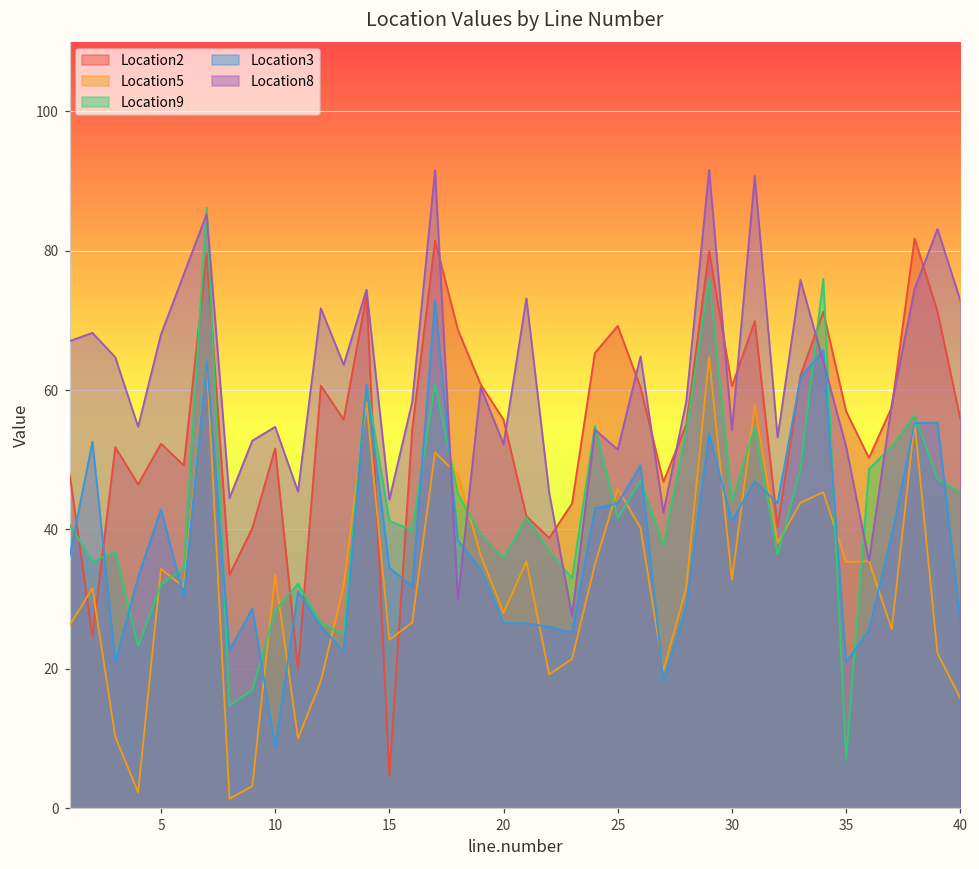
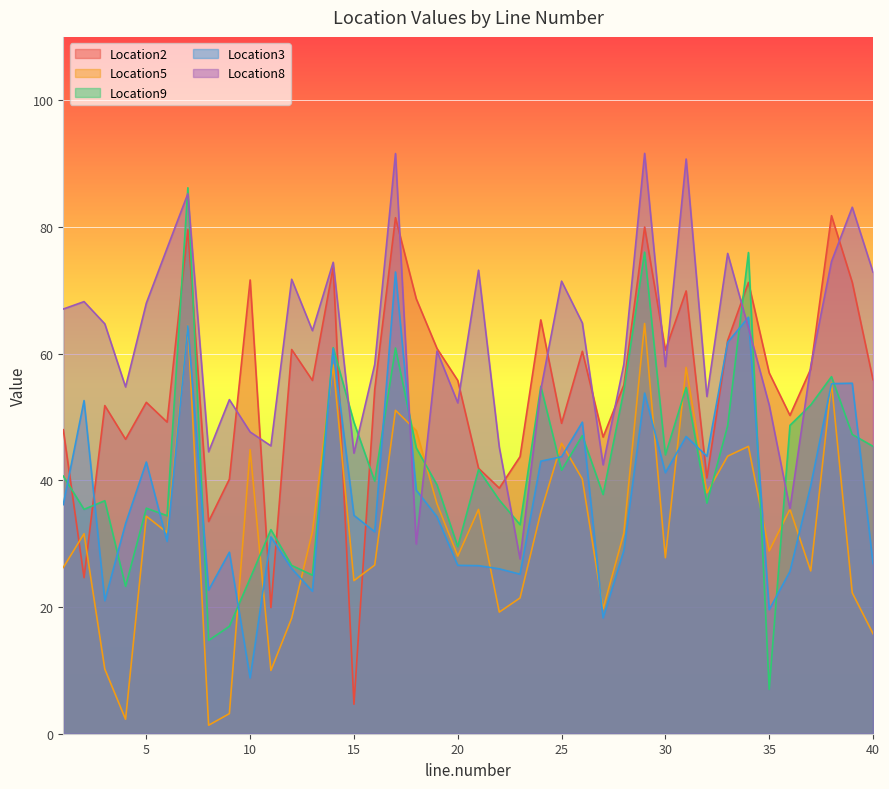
Location9, 5: 32 -> 36
Location2, 10: 52 -> 72
Location5, 10: 34 -> 45
Location9, 10: 28 -> 25
Location8, 10: 55 -> 48
Location9, 15: 41 -> 49
Location9, 20: 36 -> 30
Location2, 25: 69 -> 49
Location8, 25: 51 -> 71
Location5, 30: 33 -> 28
Location8, 30: 54 -> 58
Location5, 35: 35 -> 29
Location3, 35: 21 -> 20
